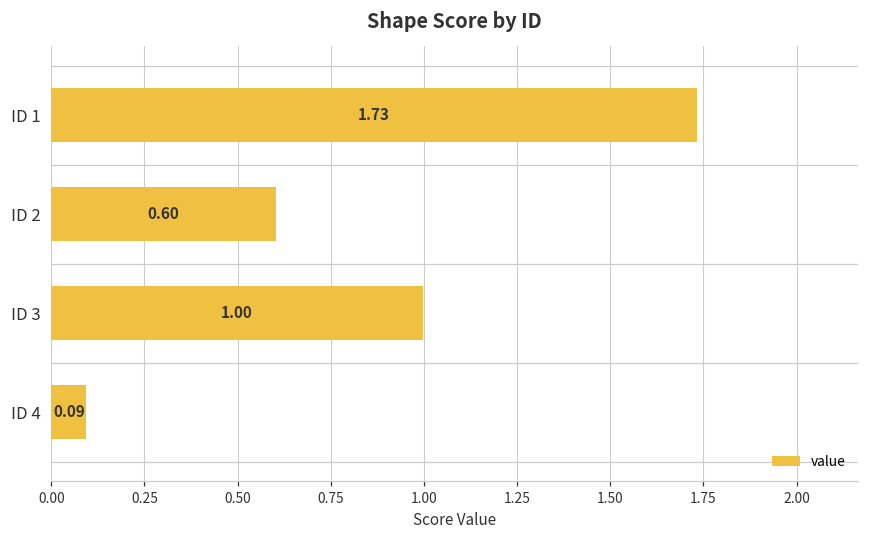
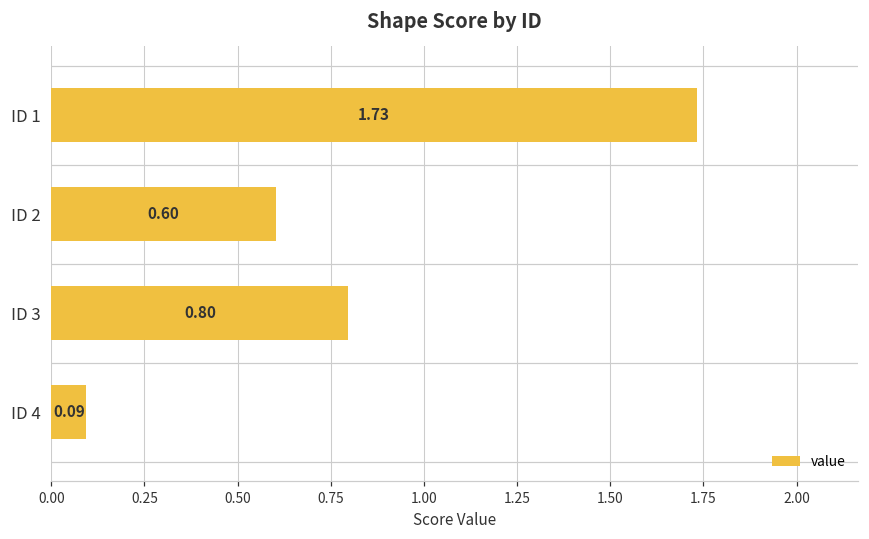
ID 3: 1.00 -> 0.80
